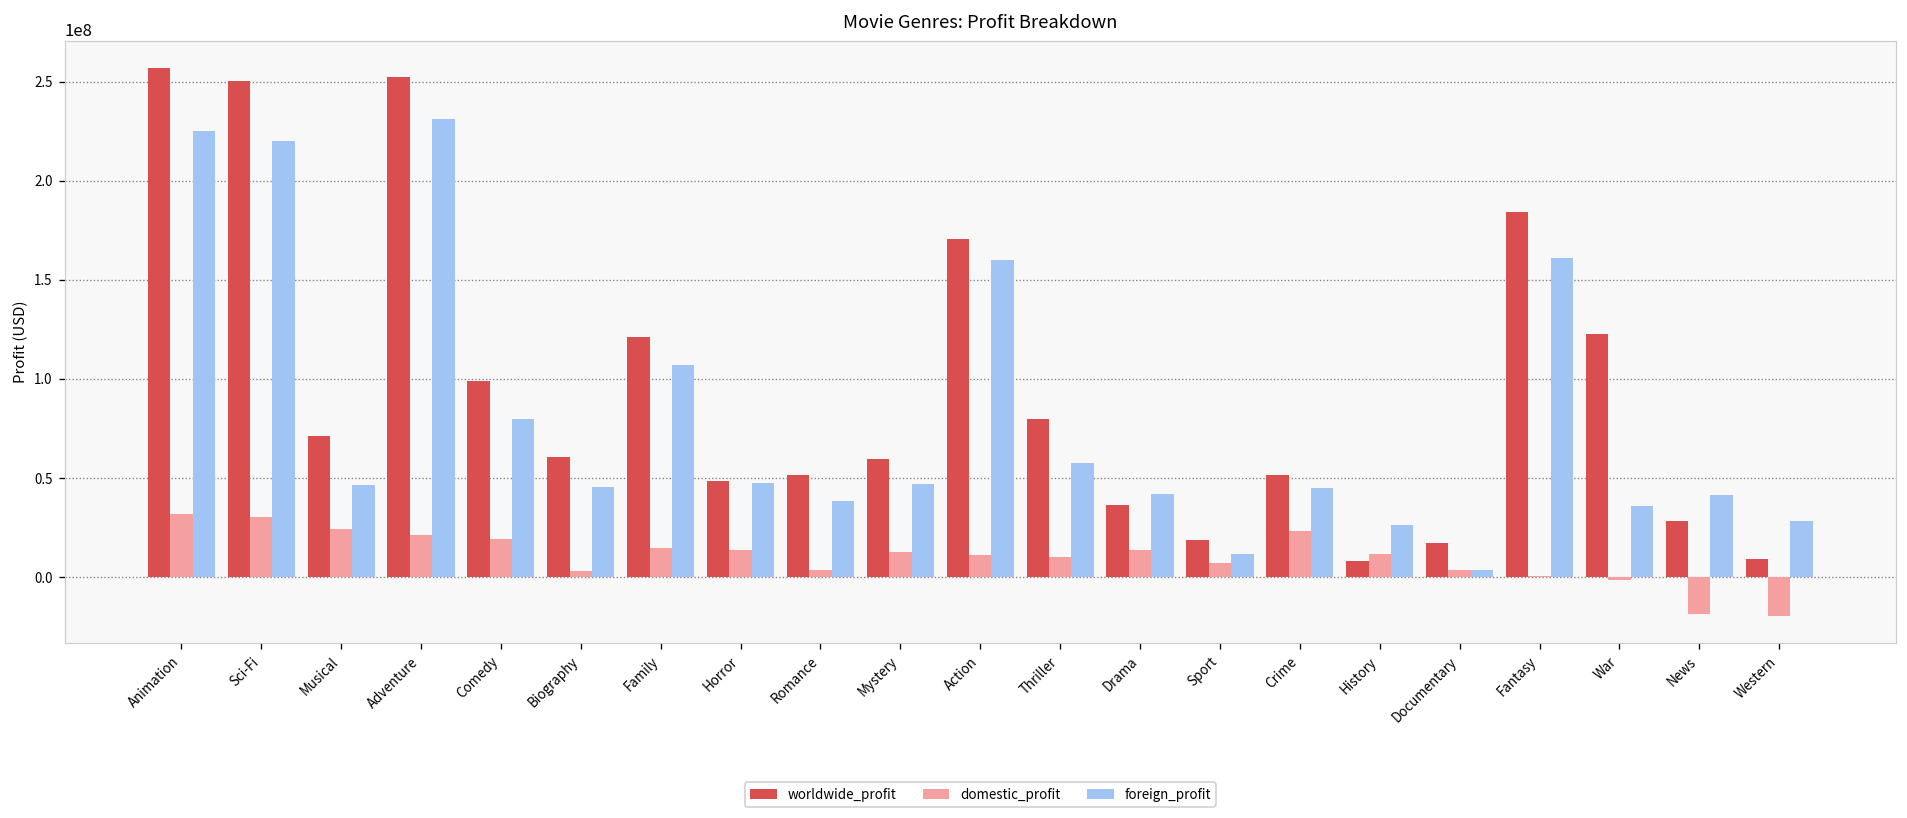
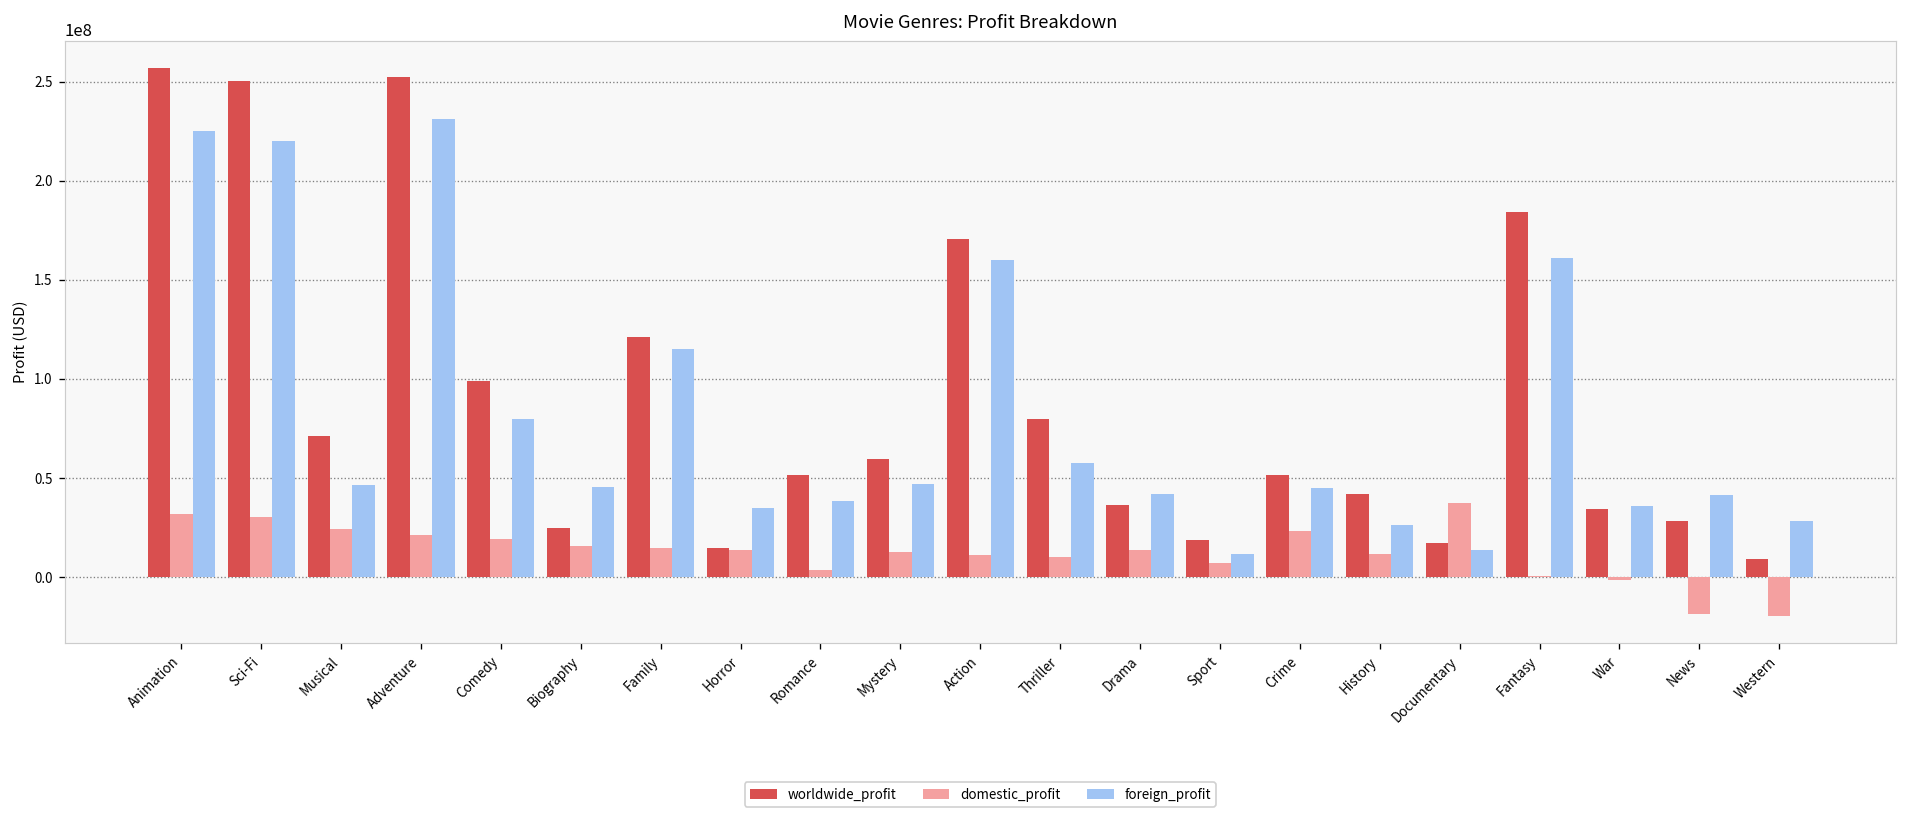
worldwide_profit, Biography: 60000000 -> 25000000
domestic_profit, Biography: 3000000 -> 15000000
foreign_profit, Family: 107000000 -> 115000000
worldwide_profit, Horror: 48000000 -> 15000000
foreign_profit, Horror: 47000000 -> 35000000
worldwide_profit, History: 8000000 -> 42000000
domestic_profit, Documentary: 3000000 -> 37000000
foreign_profit, Documentary: 4000000 -> 14000000
worldwide_profit, War: 122000000 -> 34000000
